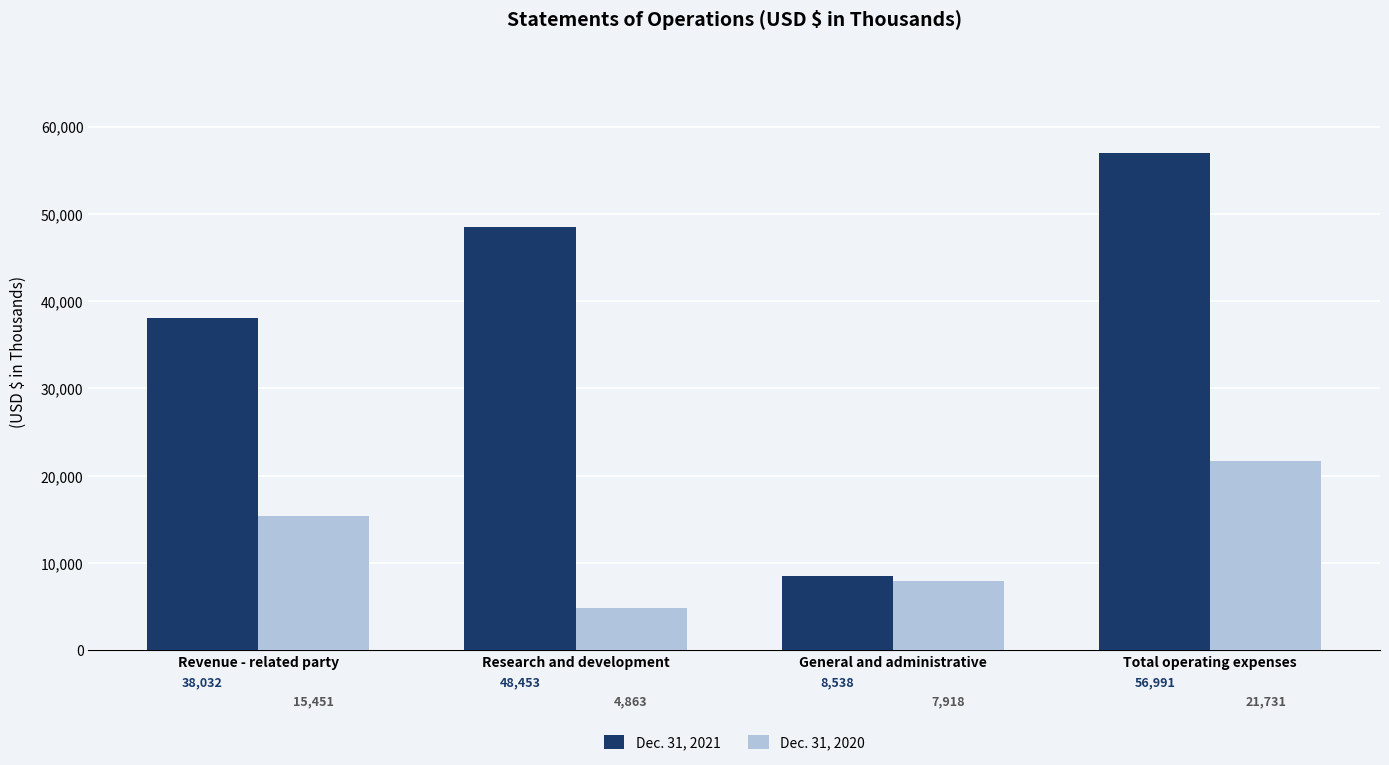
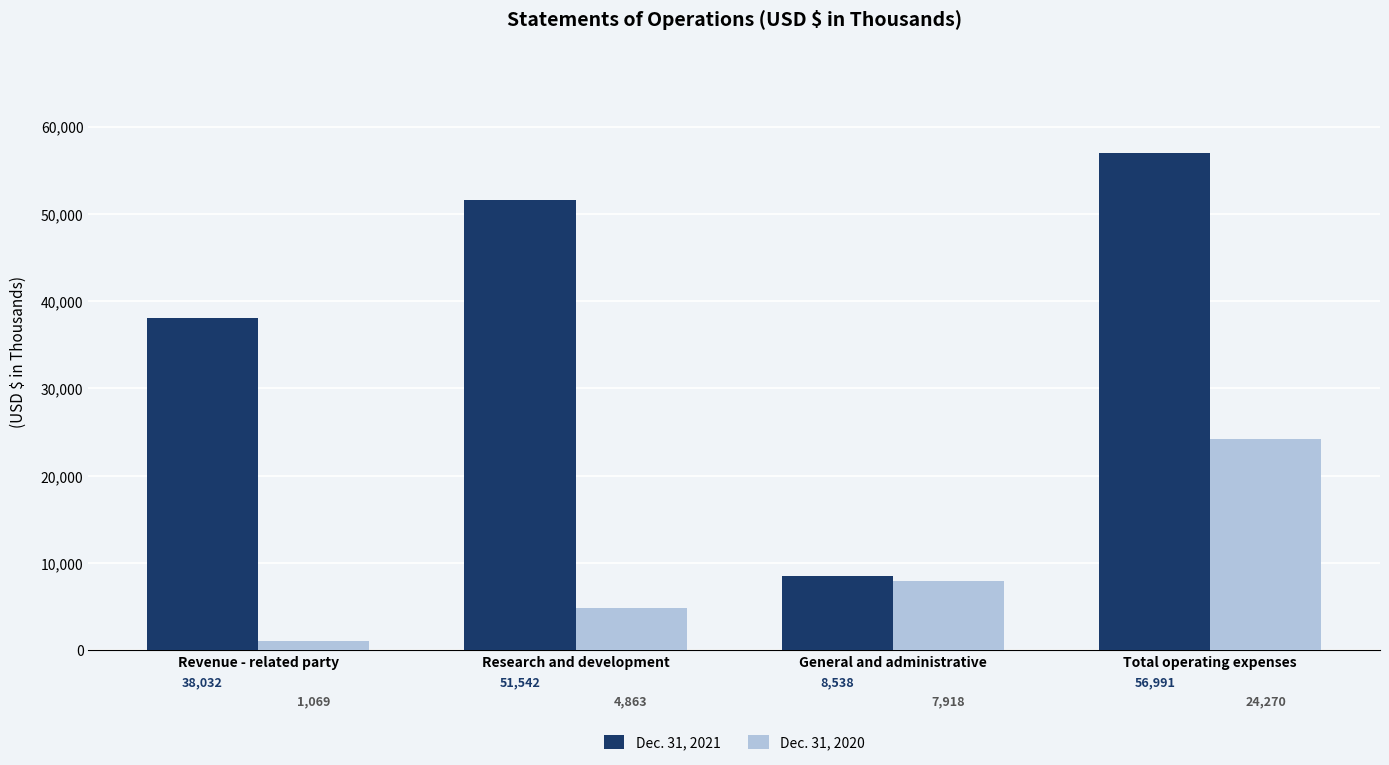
Dec. 31, 2020, Revenue - related party: 15,451 -> 1,069
Dec. 31, 2021, Research and development: 48,453 -> 51,542
Dec. 31, 2020, Total operating expenses: 21,731 -> 24,270
